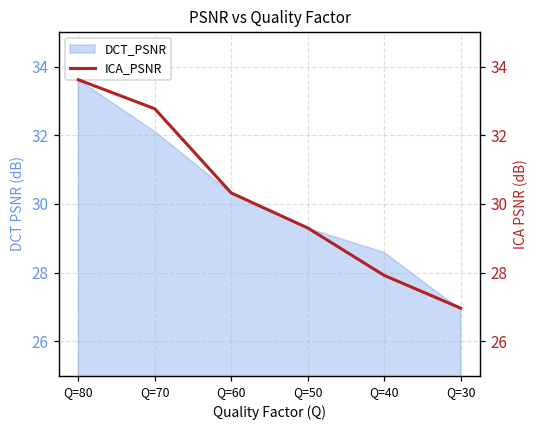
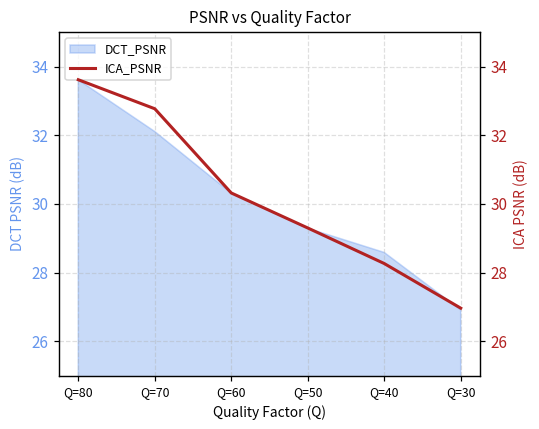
ICA_PSNR, Q=40: 27.9 -> 28.3
